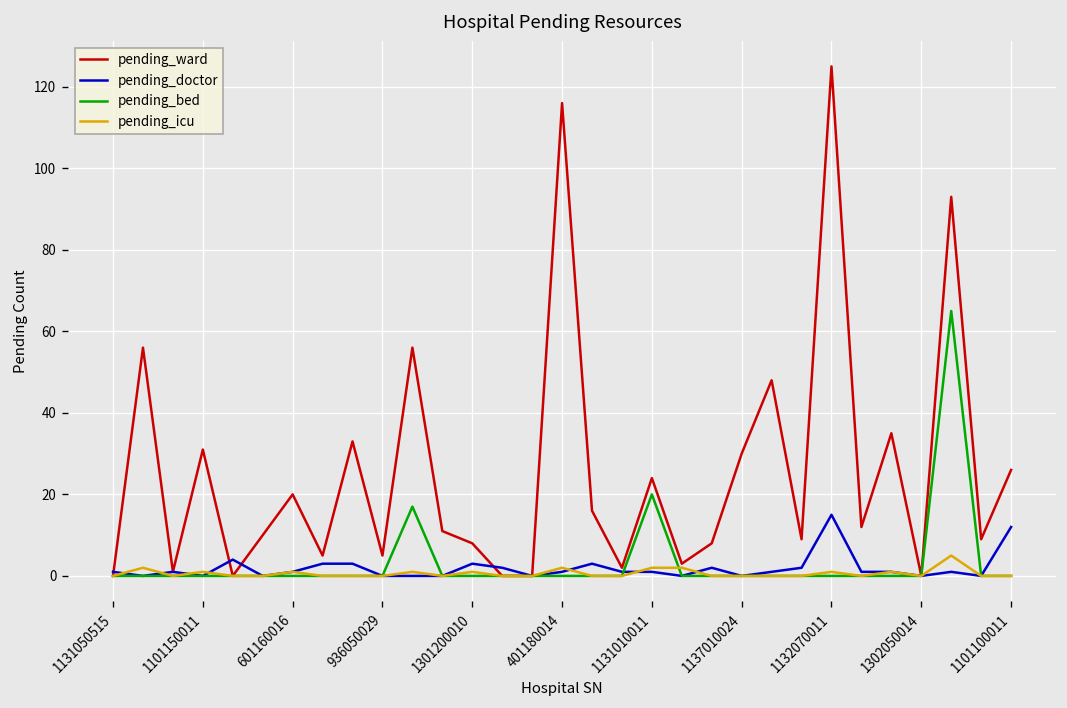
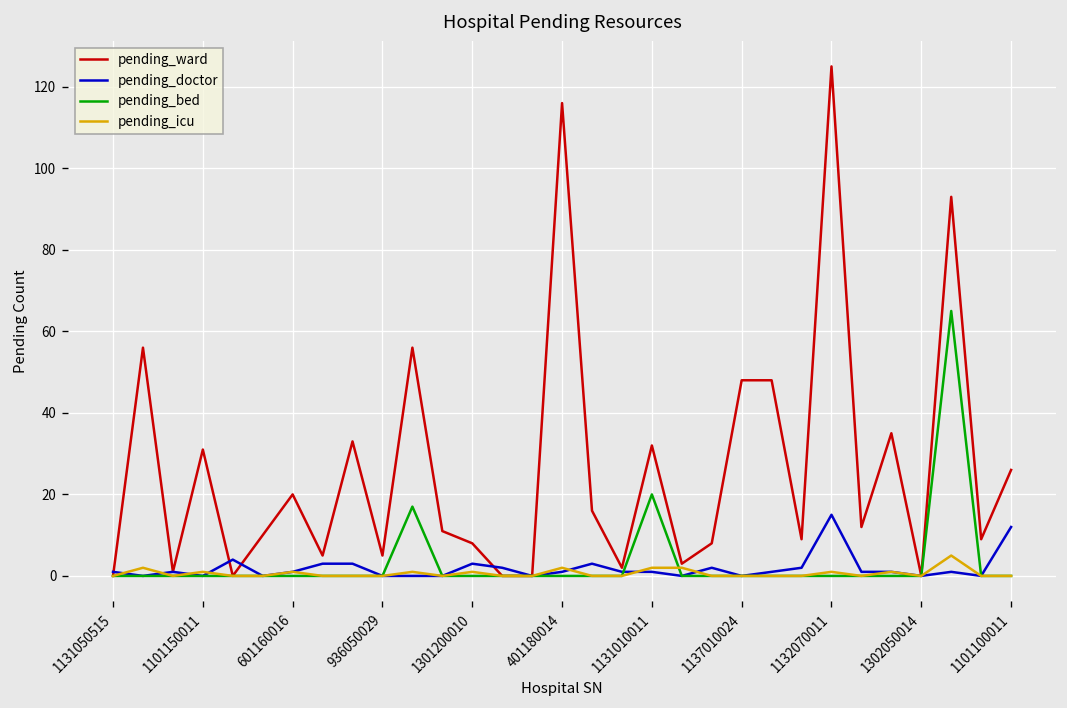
pending_ward, 1131010011: 24 -> 32
pending_ward, 1137010024: 30 -> 48
